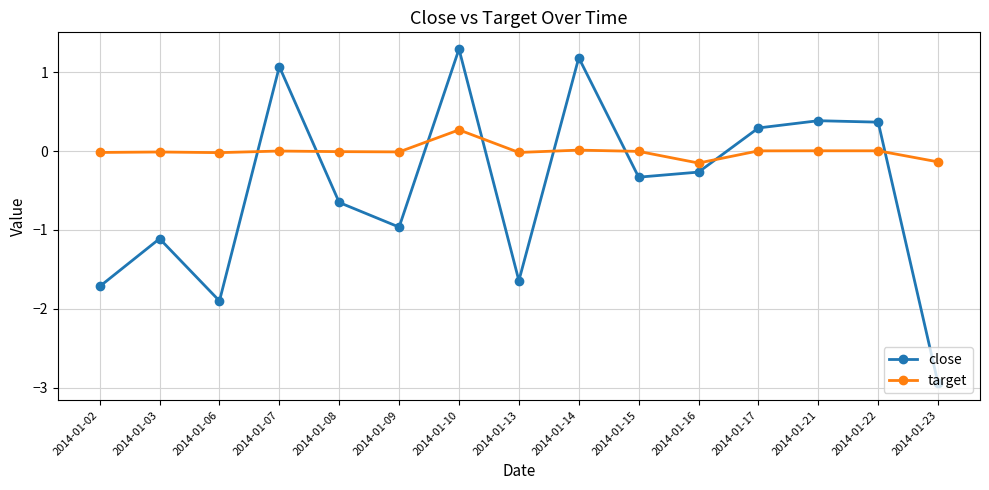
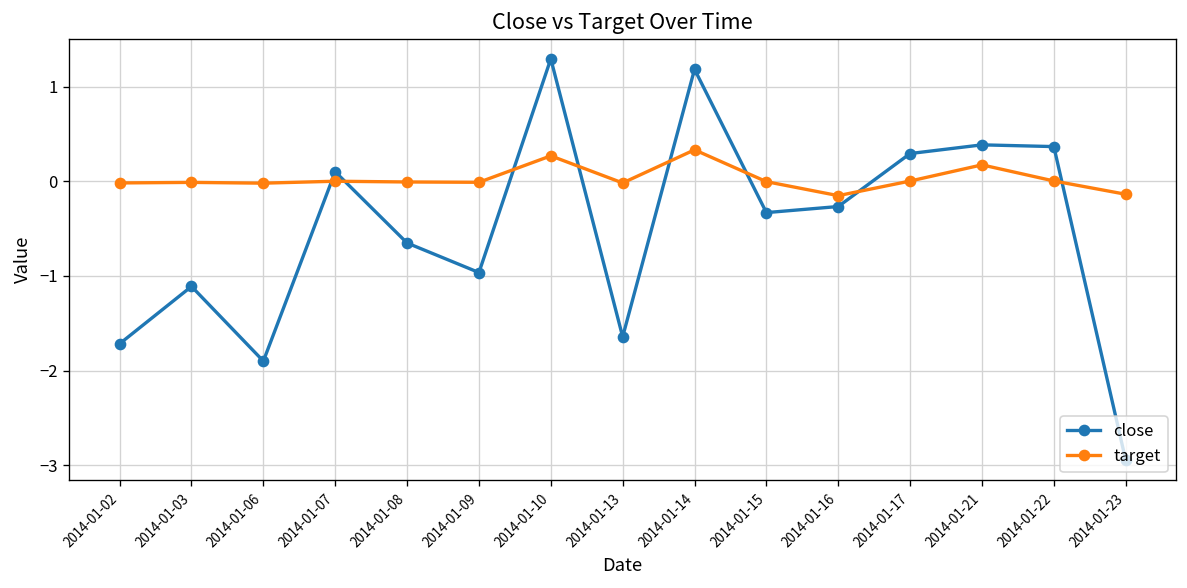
close, 2014-01-07: 1.1 -> 0.1
target, 2014-01-14: 0.0 -> 0.3
target, 2014-01-21: 0.0 -> 0.2
